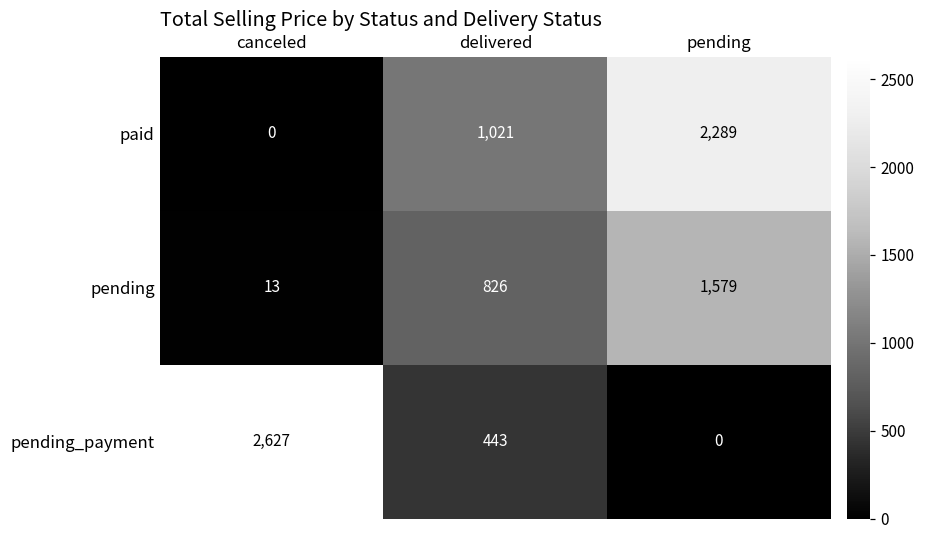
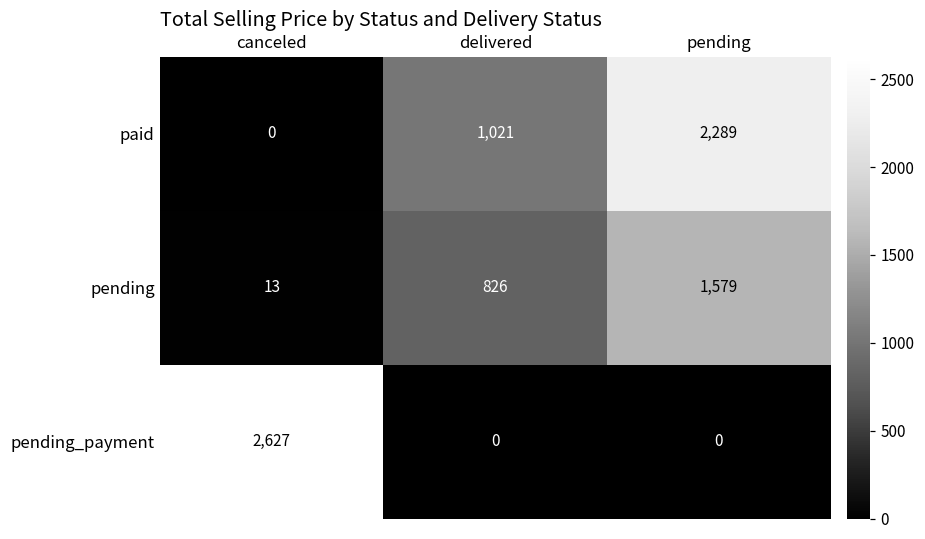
pending_payment, delivered: 443 -> 0
